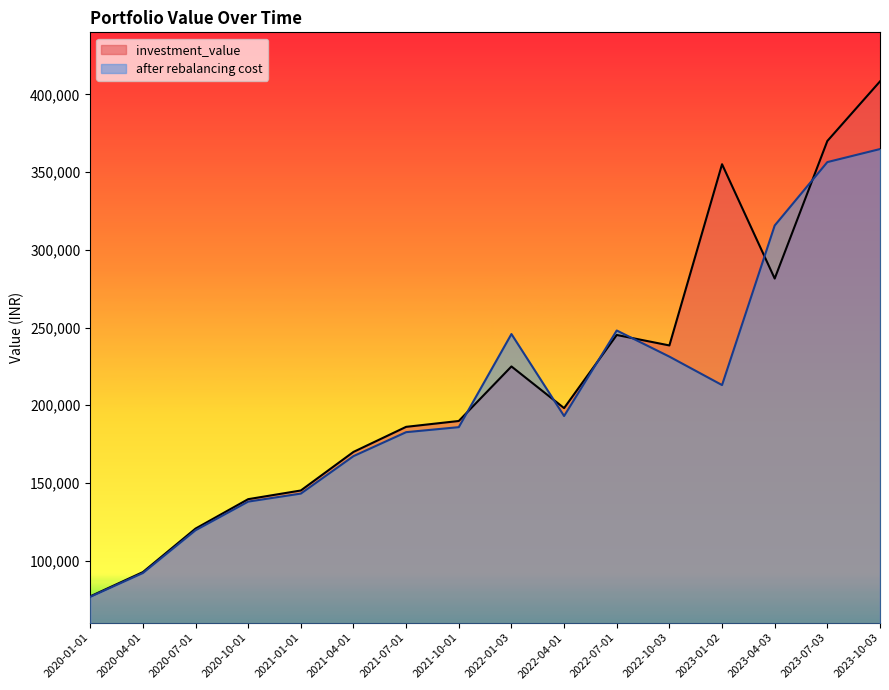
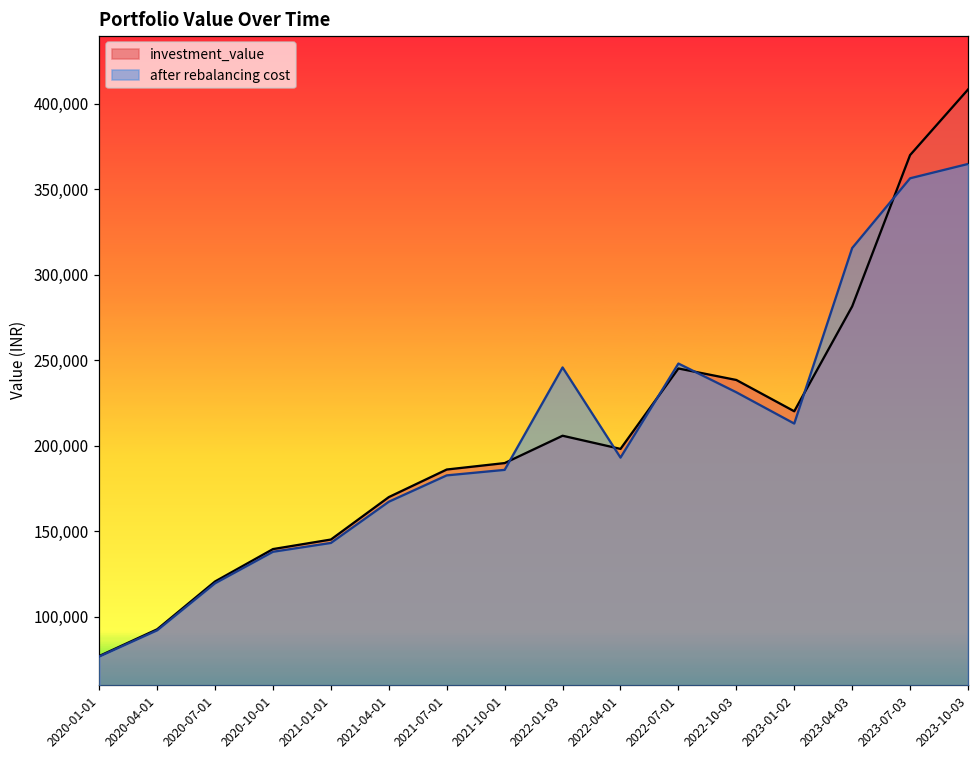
investment_value, 2022-01-03: 225,000 -> 206,000
investment_value, 2023-01-02: 355,000 -> 220,000
